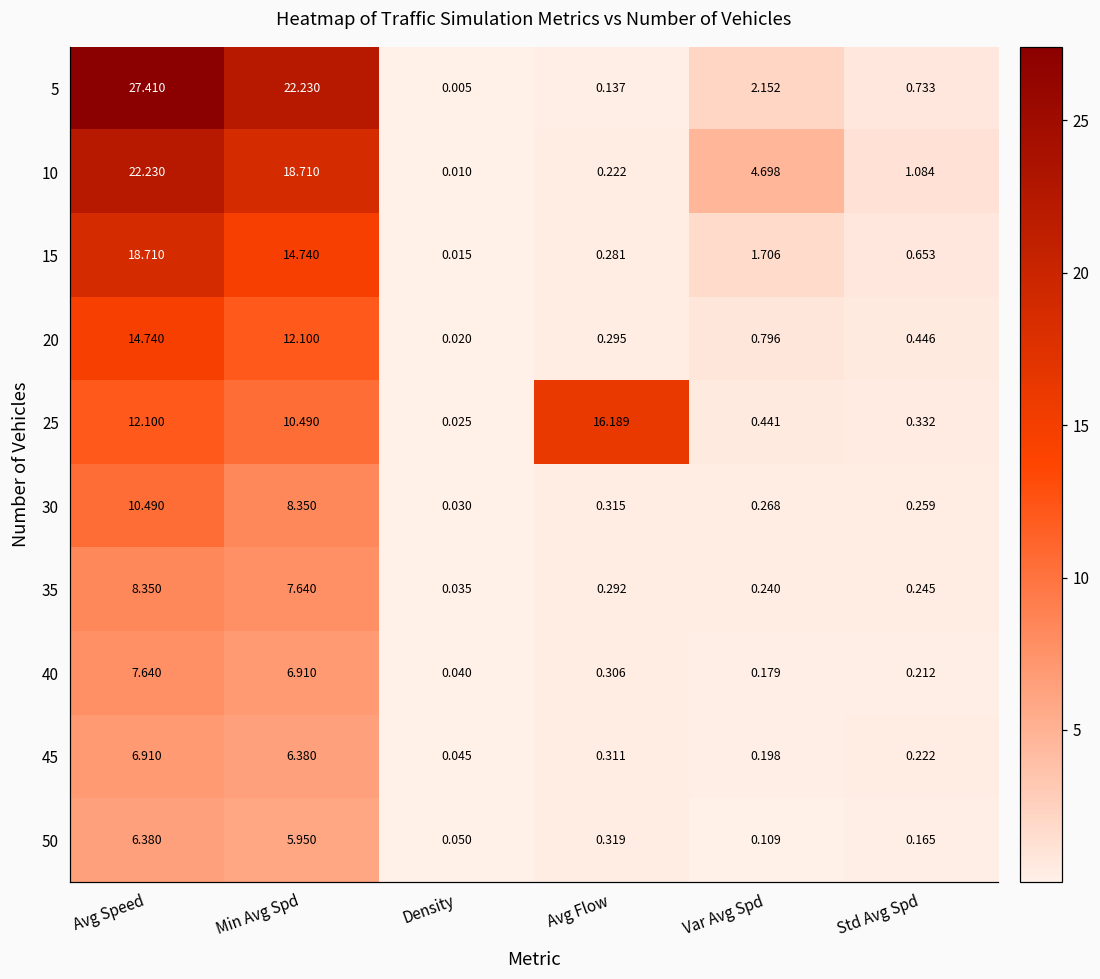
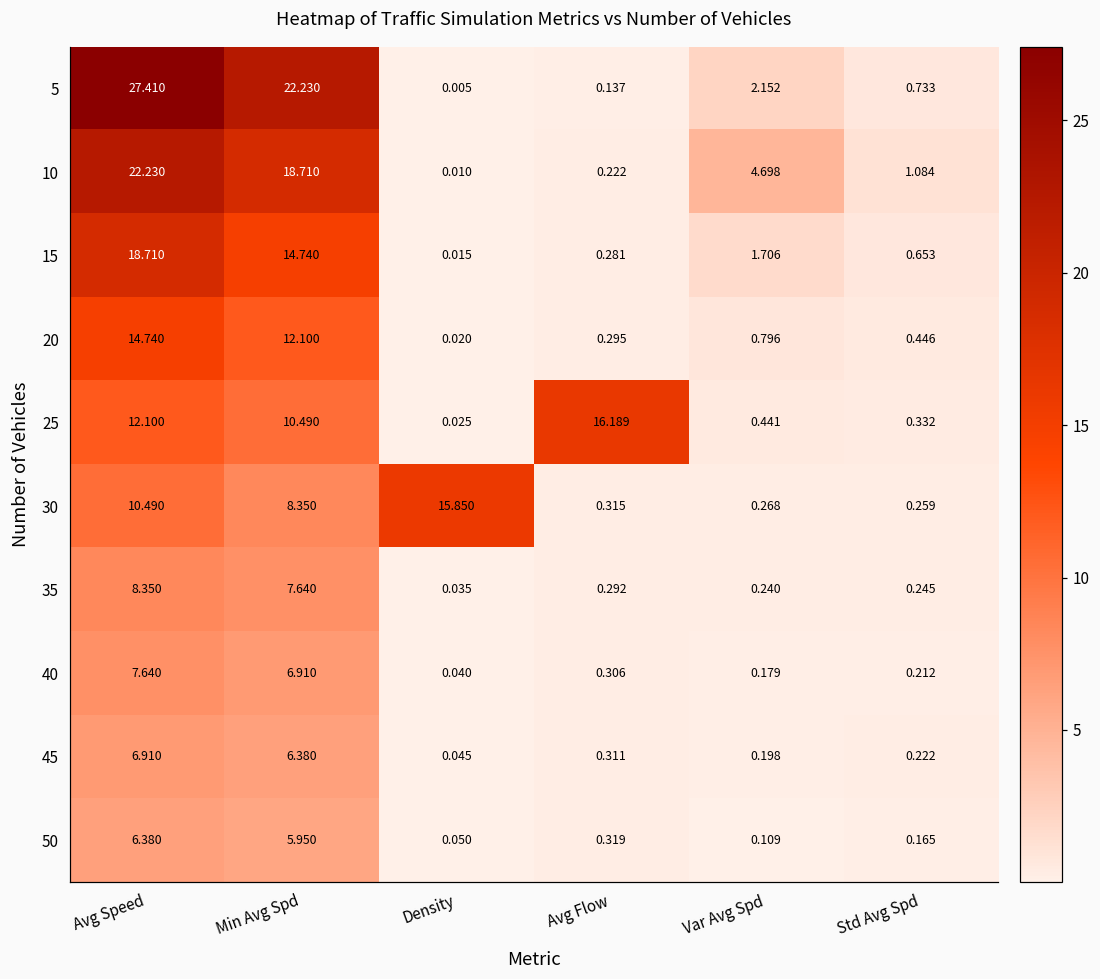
30, Density: 0.030 -> 15.850
